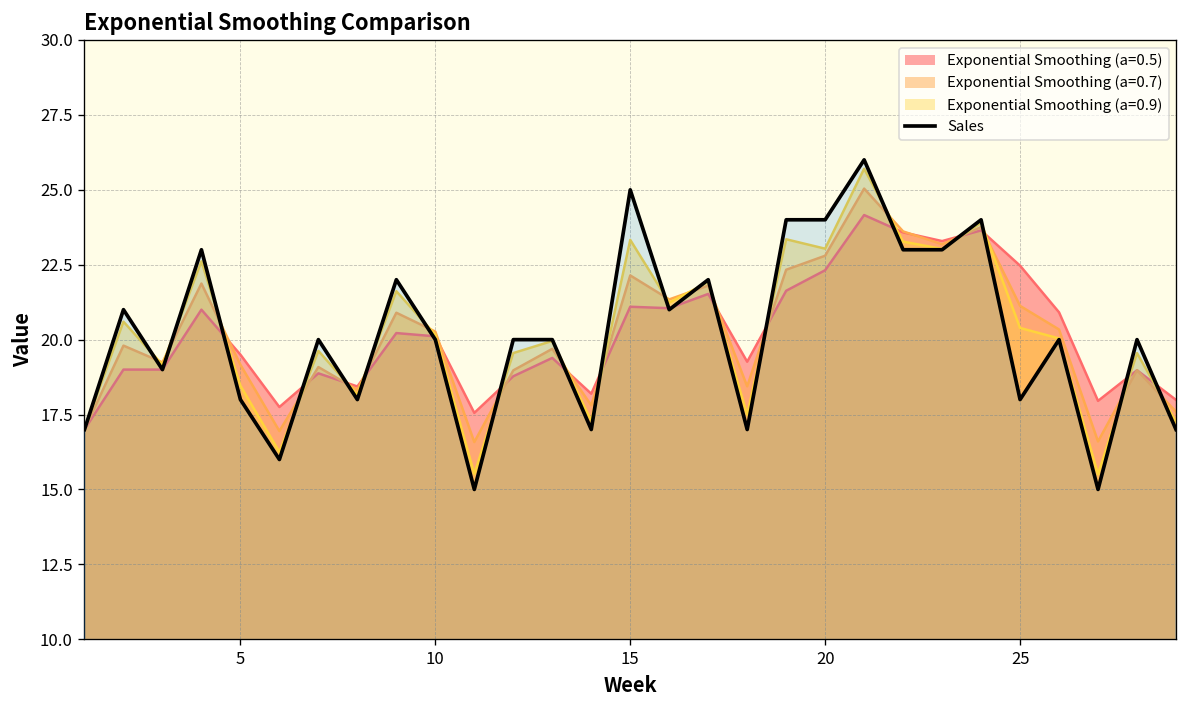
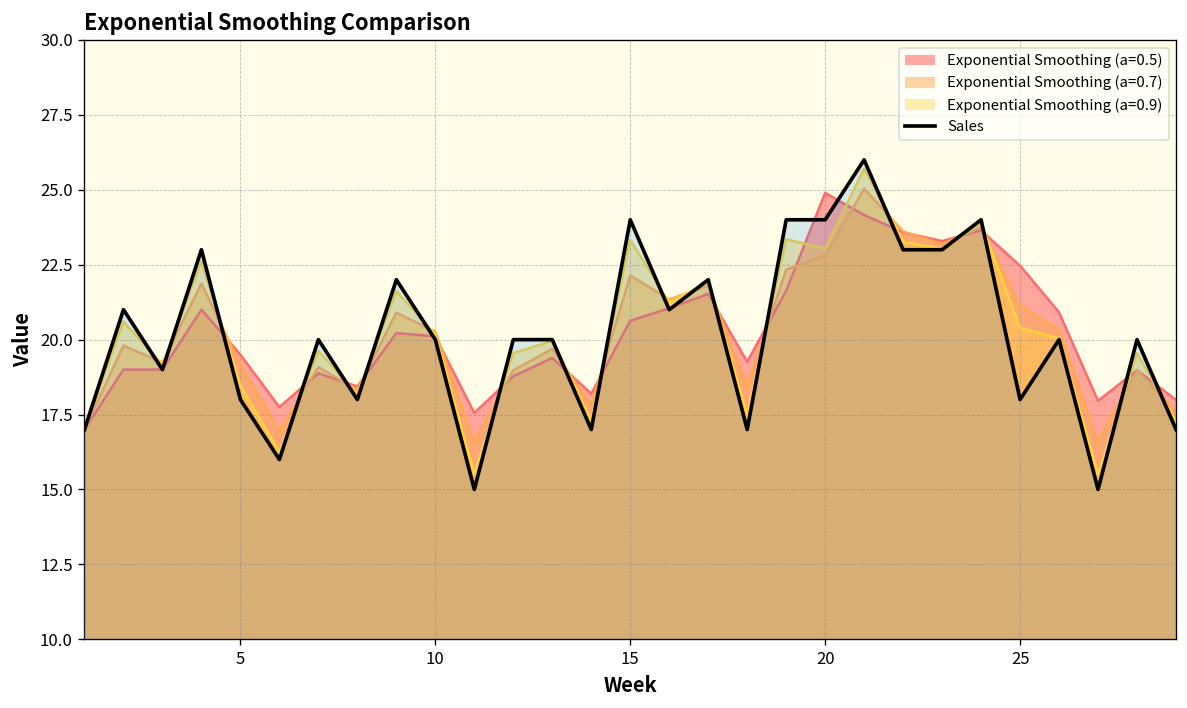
Exponential Smoothing (a=0.5), 15: 21.1 -> 20.6
Sales, 15: 25 -> 24
Exponential Smoothing (a=0.5), 20: 22.3 -> 24.9
